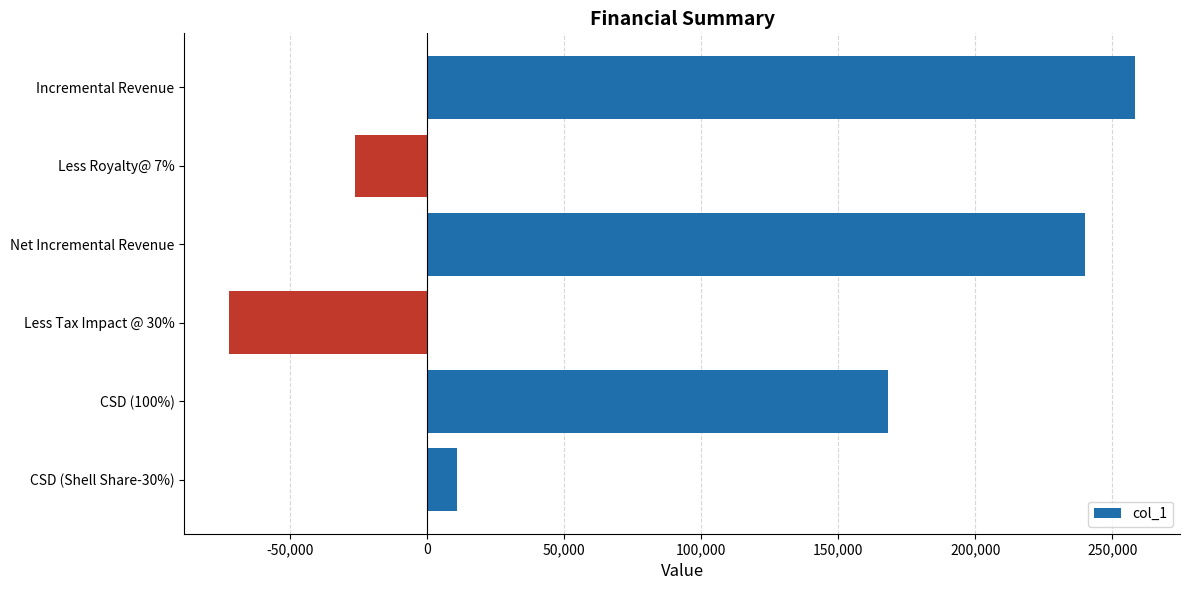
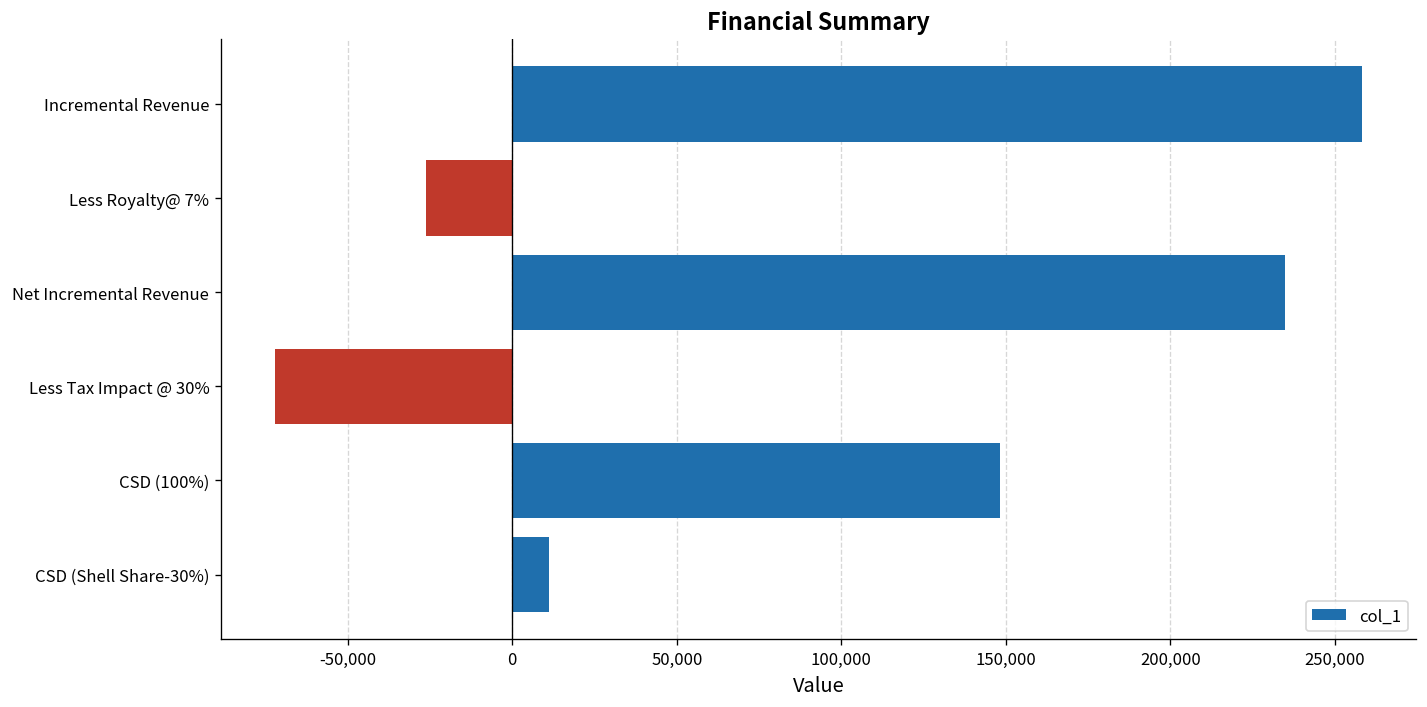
Net Incremental Revenue: 240,000 -> 235,000
CSD (100%): 168,000 -> 148,000
